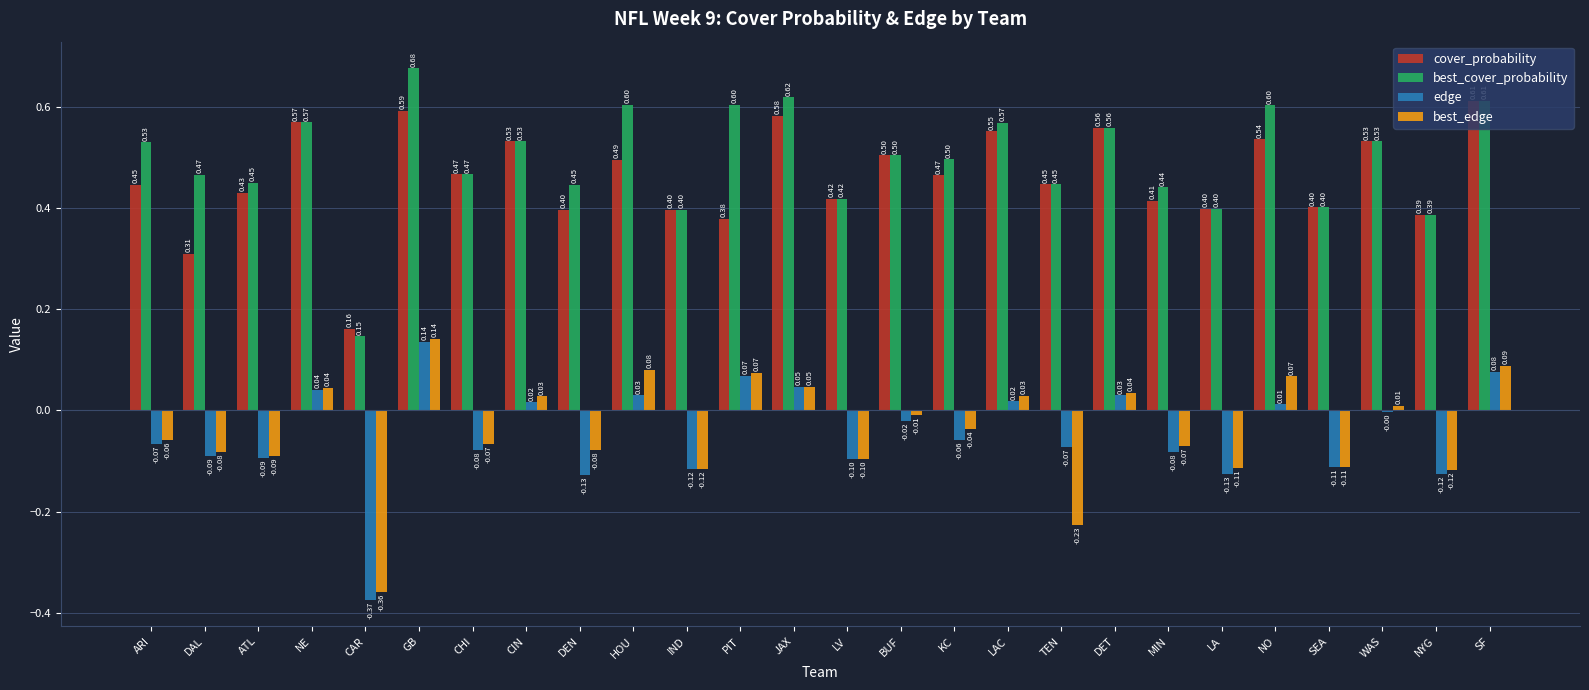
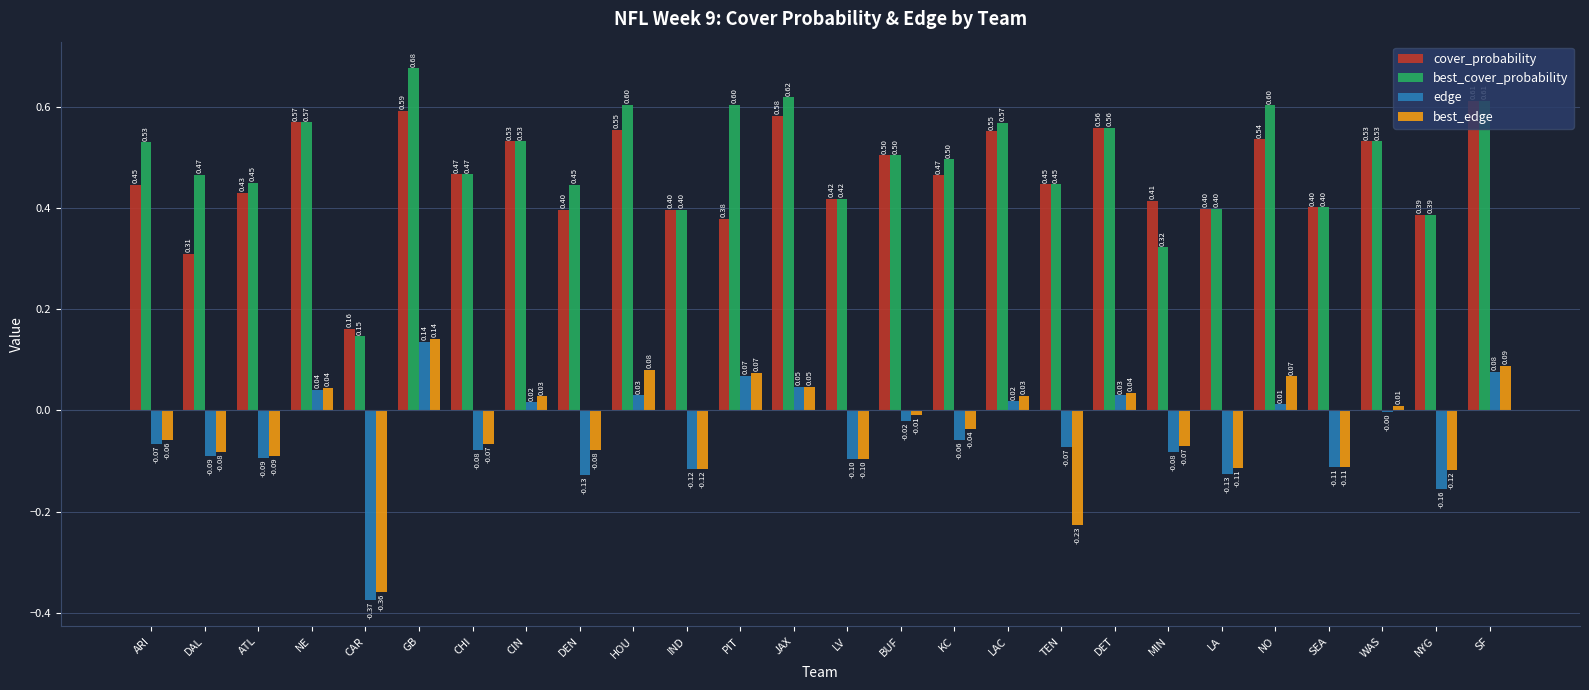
cover_probability, HOU: 0.49 -> 0.55
best_cover_probability, MIN: 0.44 -> 0.32
edge, NYG: -0.12 -> -0.16
